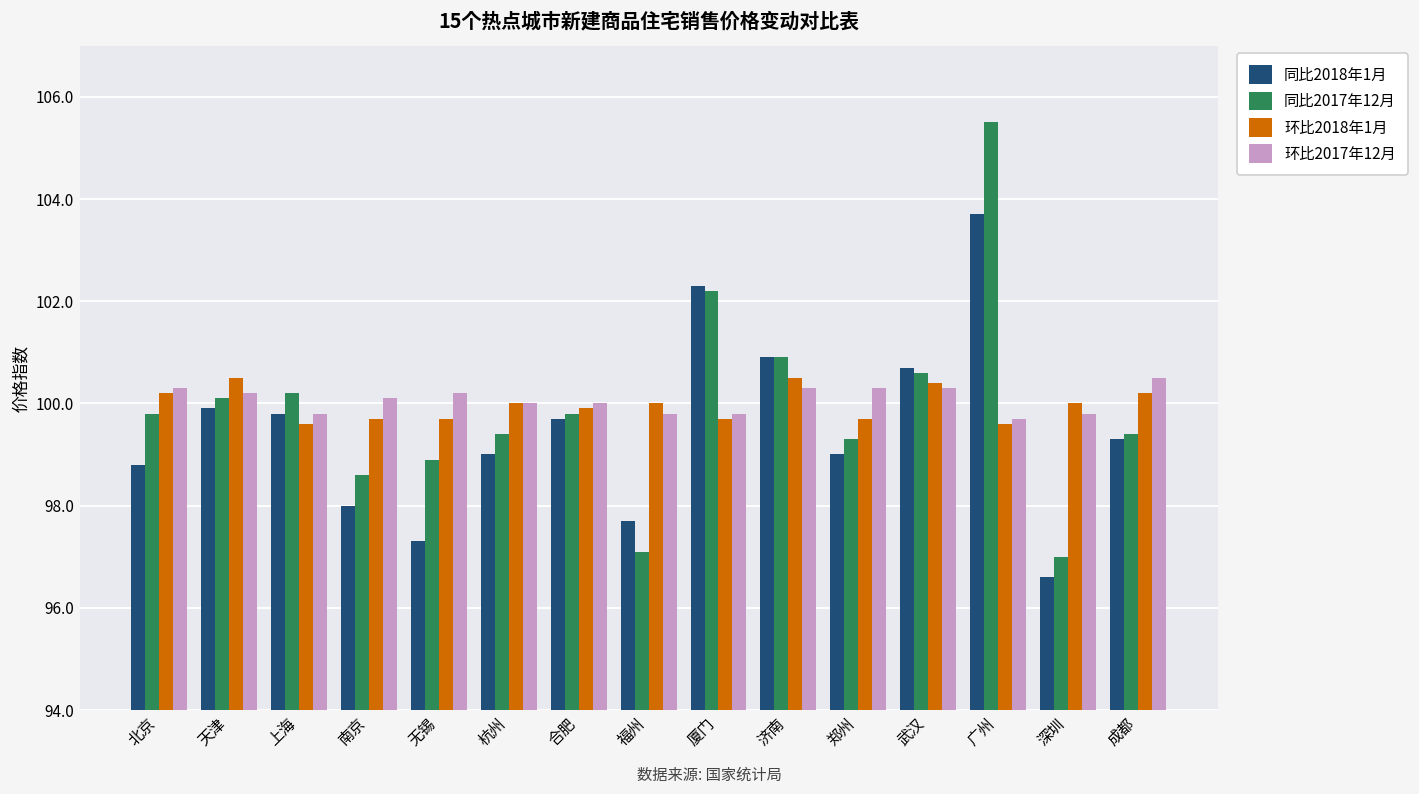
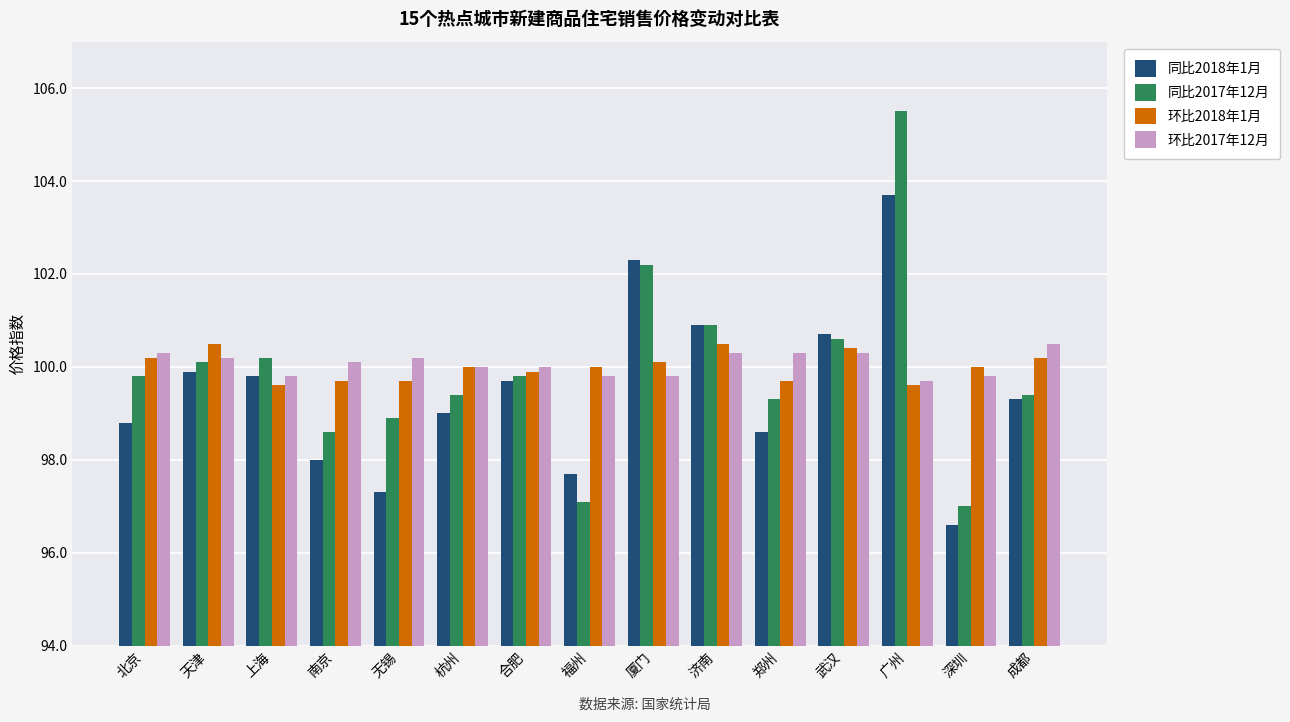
环比2018年1月, 厦门: 99.7 -> 100.1
同比2018年1月, 郑州: 99.0 -> 98.6
